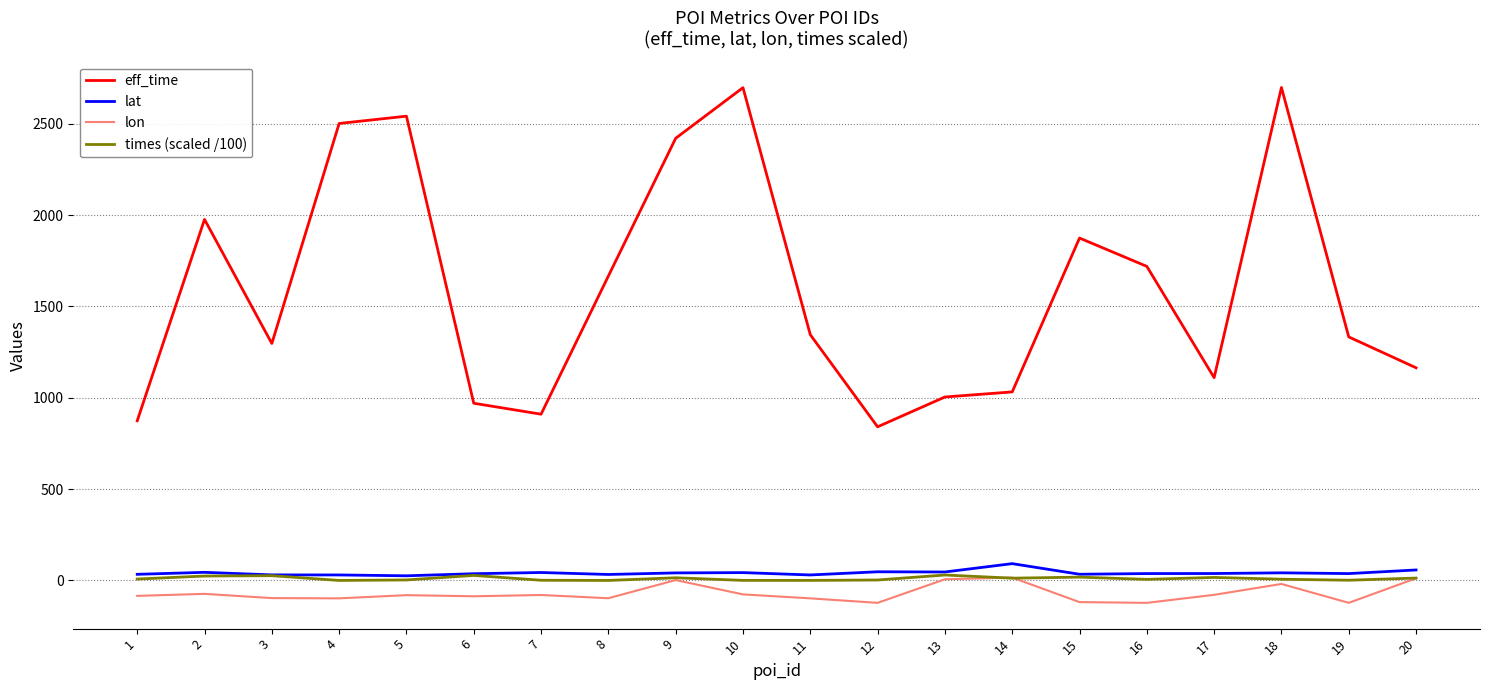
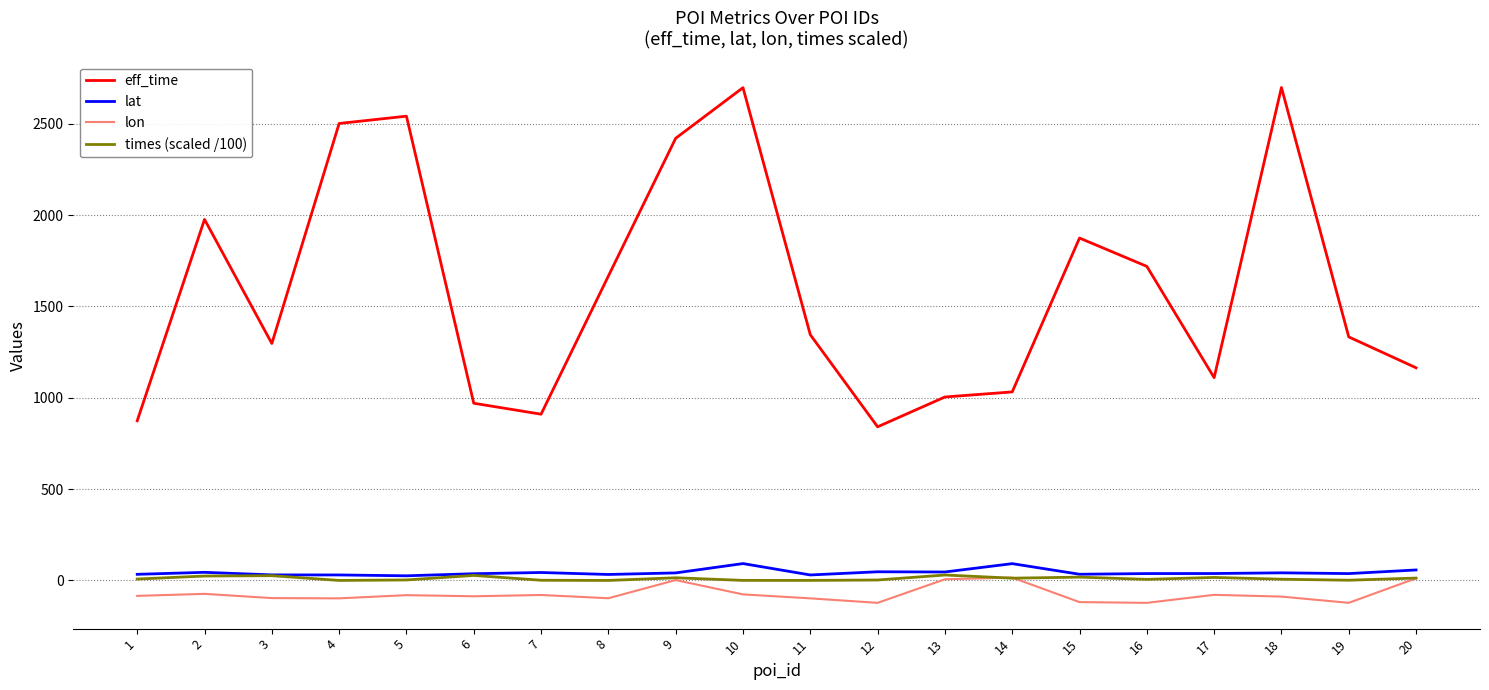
lat, 10: 40 -> 90
lon, 18: -20 -> -90
